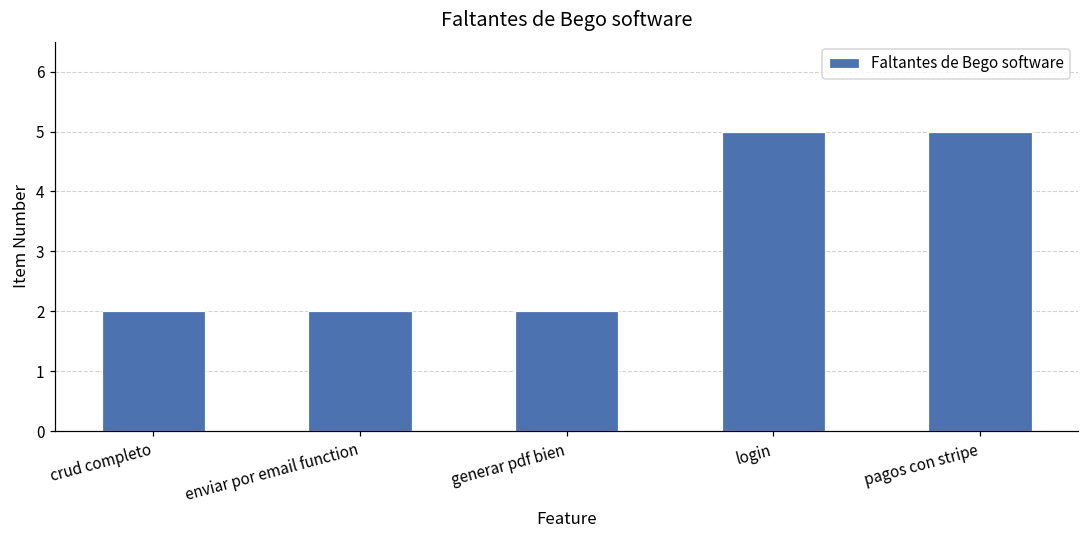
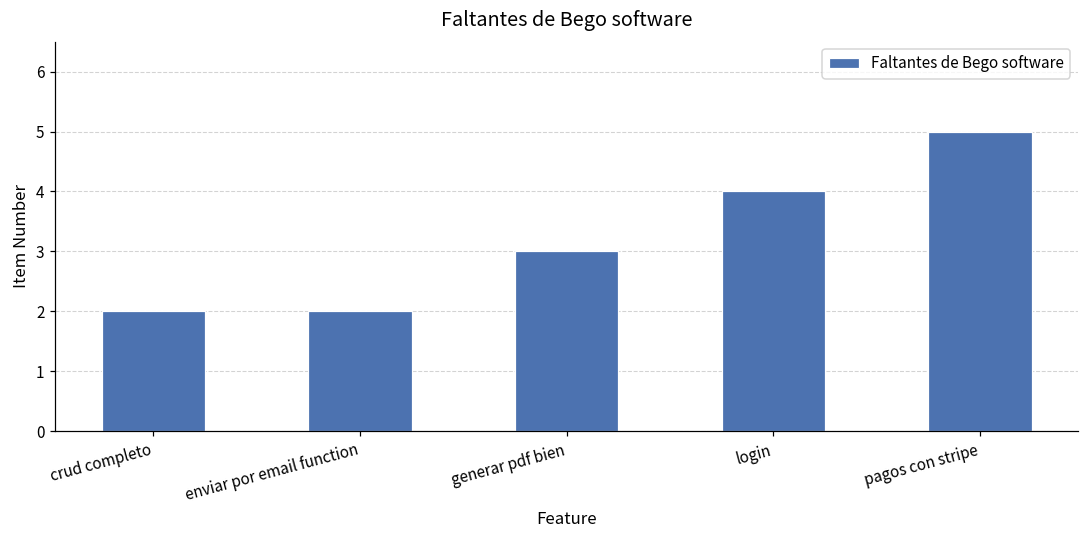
generar pdf bien: 2 -> 3
login: 5 -> 4
